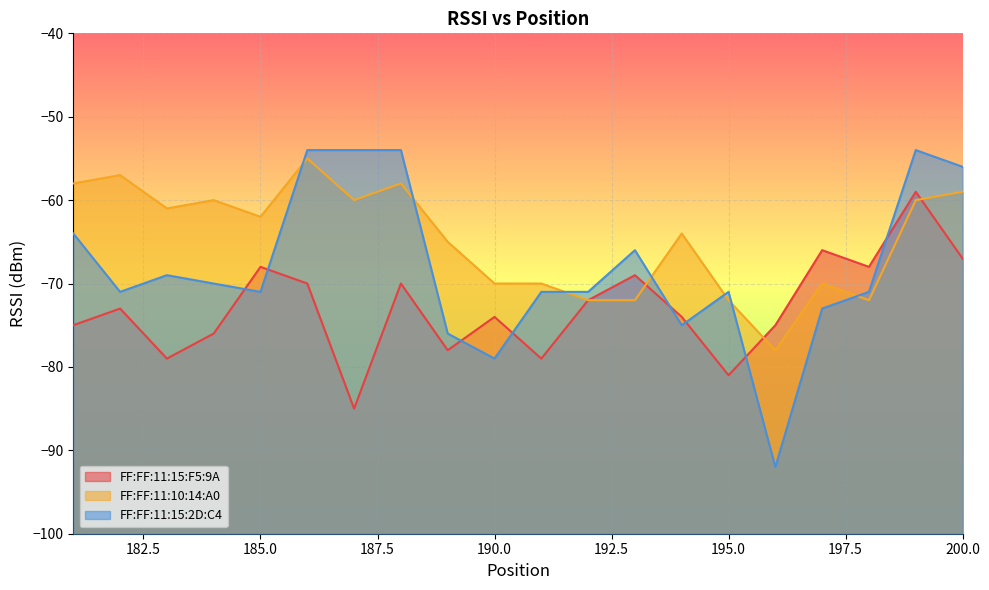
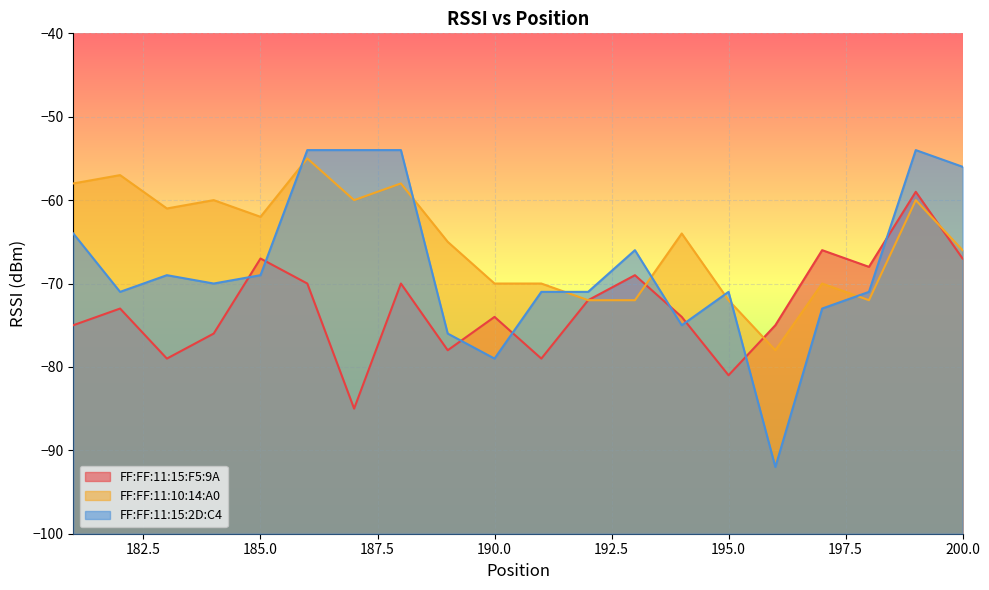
FF:FF:11:15:F5:9A, 185.0: -68 -> -67
FF:FF:11:15:2D:C4, 185.0: -71 -> -69
FF:FF:11:10:14:A0, 200.0: -59 -> -66
